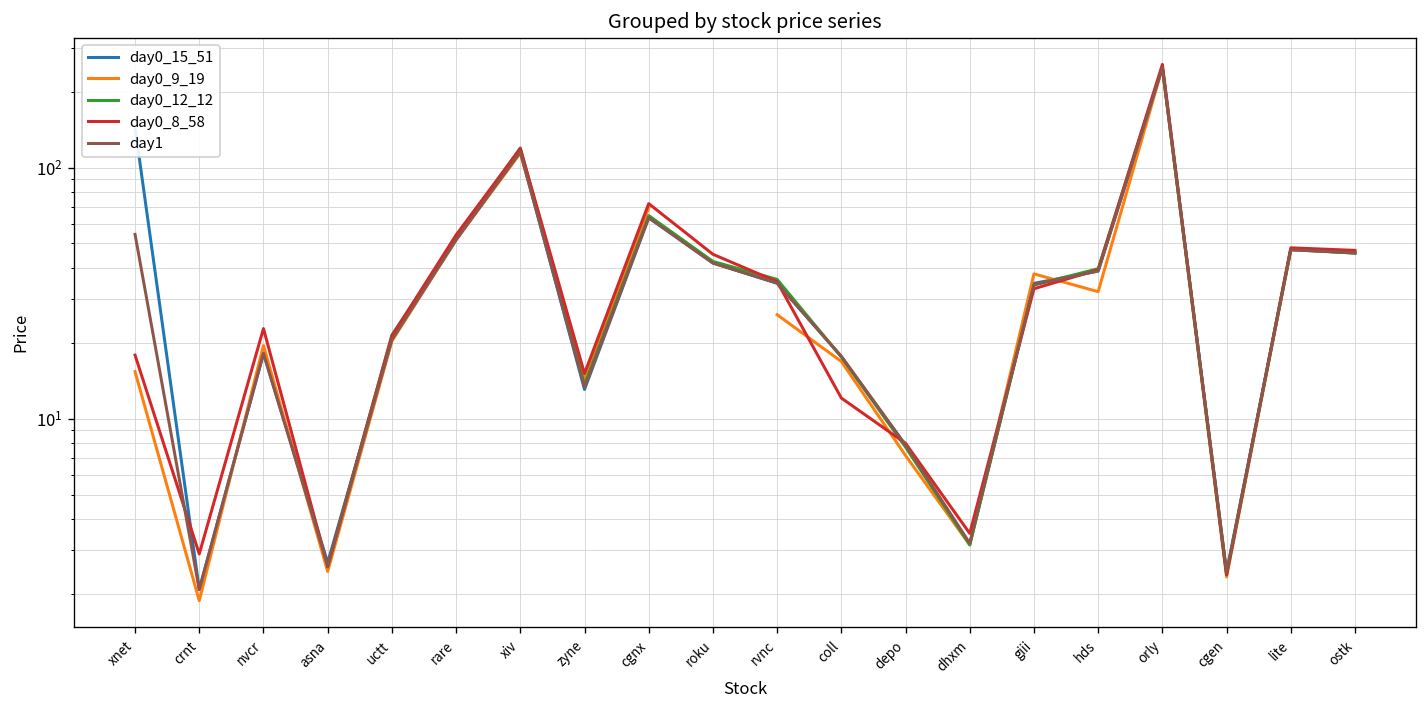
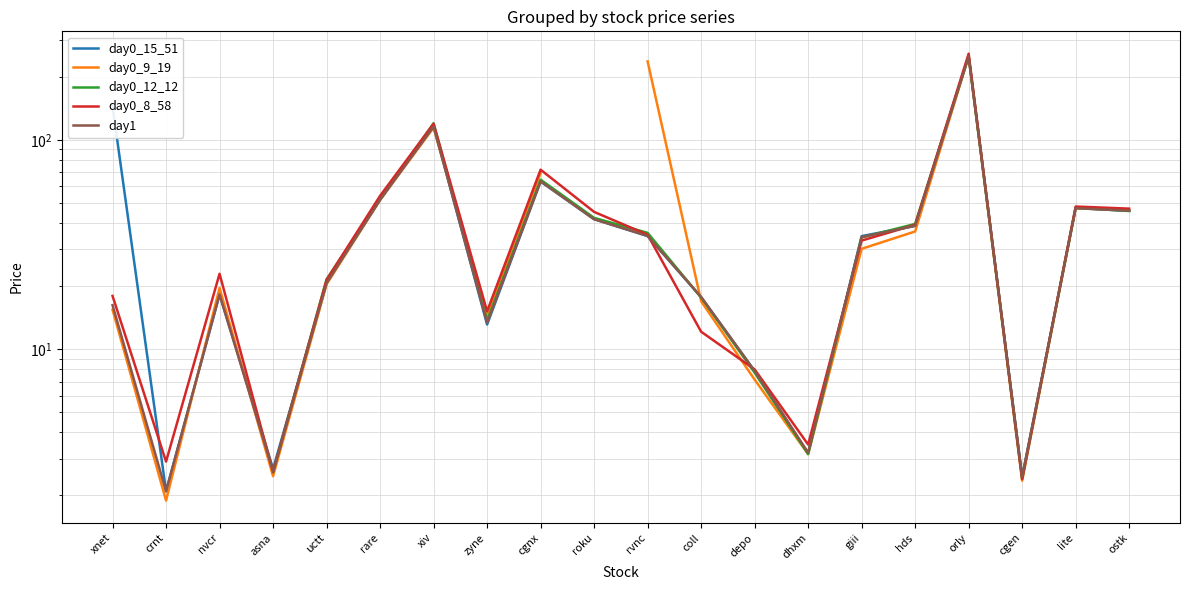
day1, xnet: 54 -> 16
day0_9_19, rvnc: 26 -> 240
day0_9_19, giii: 38 -> 30
day0_9_19, hds: 32 -> 36
